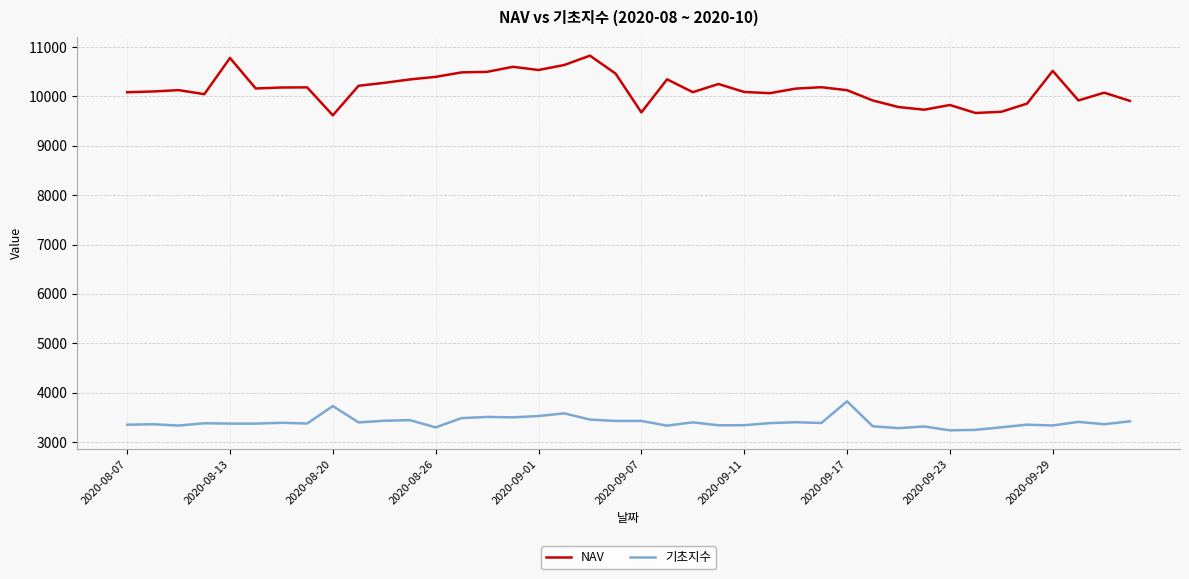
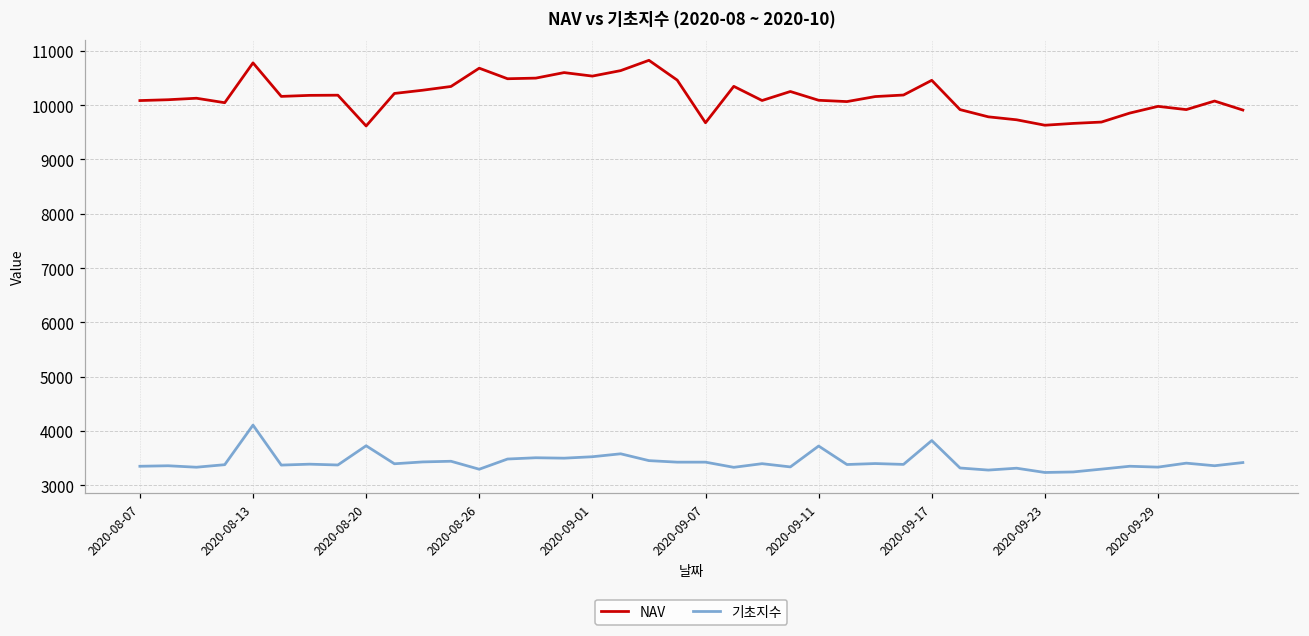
기초지수, 2020-08-13: 3400 -> 4100
NAV, 2020-08-26: 10400 -> 10700
기초지수, 2020-09-11: 3300 -> 3700
NAV, 2020-09-17: 10100 -> 10500
NAV, 2020-09-23: 9800 -> 9600
NAV, 2020-09-29: 10500 -> 10000
